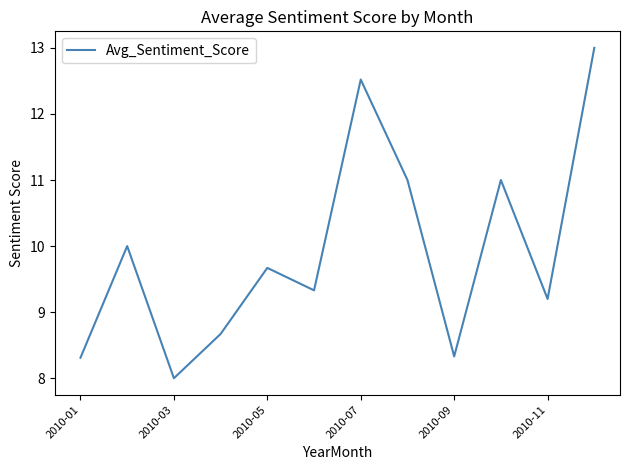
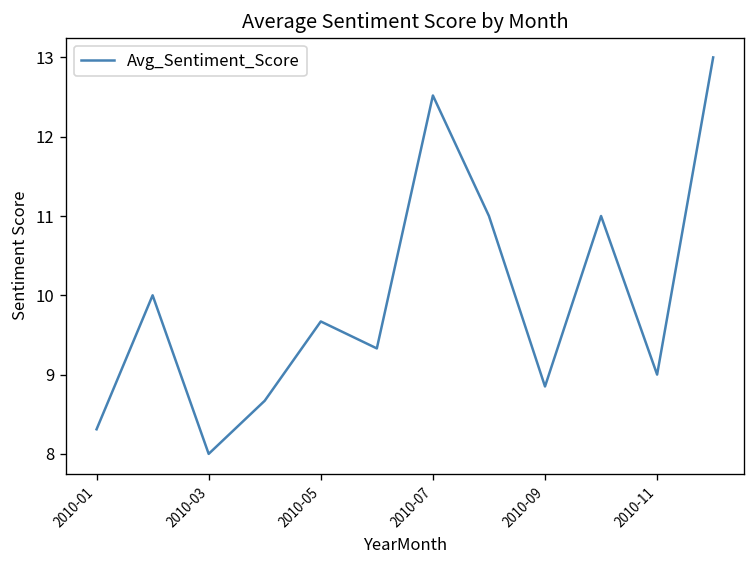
2010-09: 8.3 -> 8.9
2010-11: 9.2 -> 9.0
